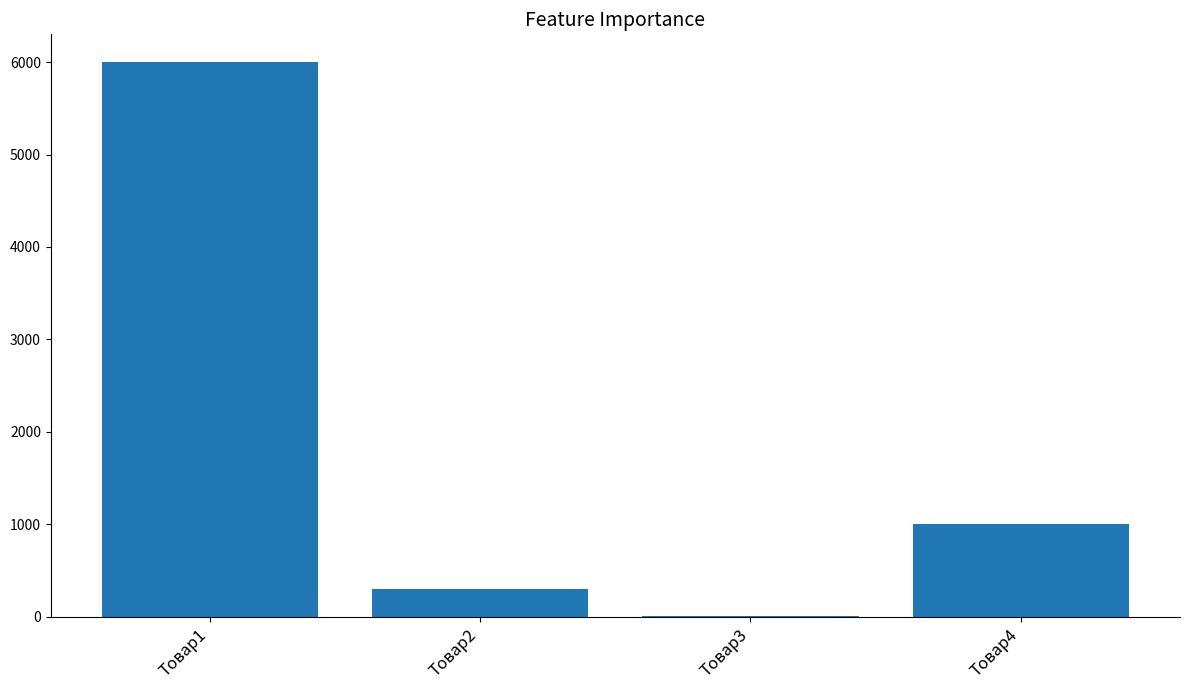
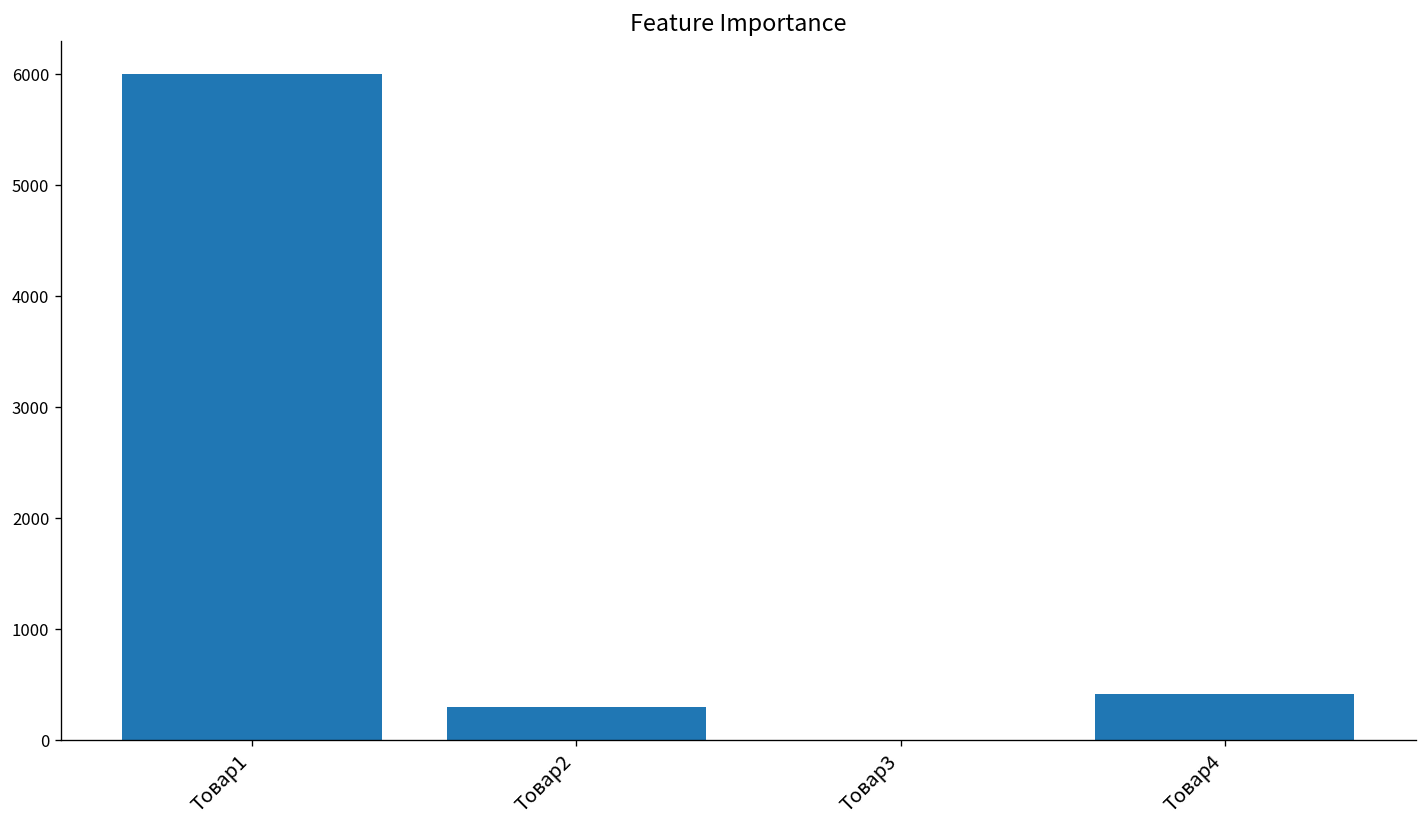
Товар4: 1000 -> 400
